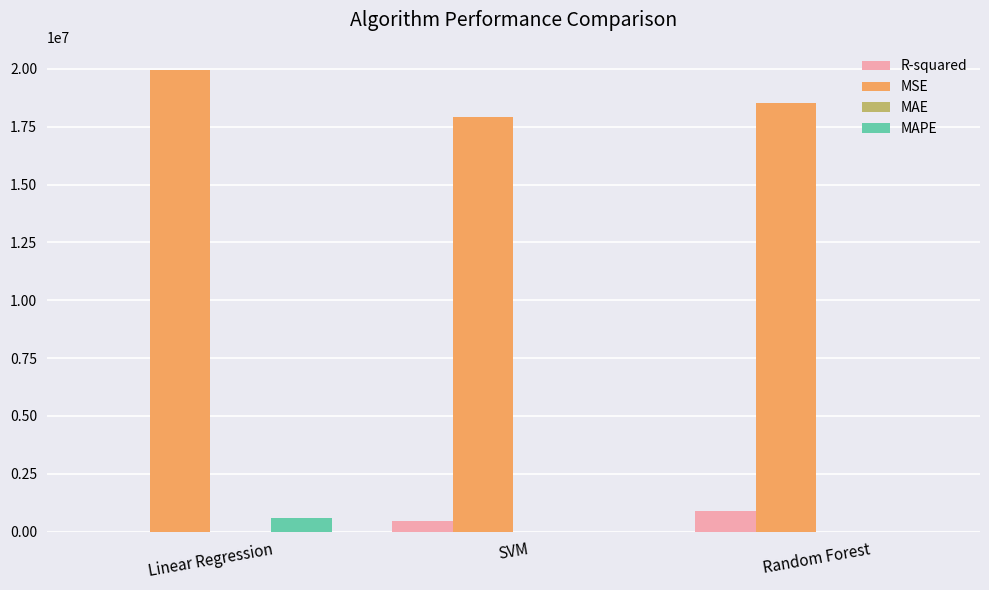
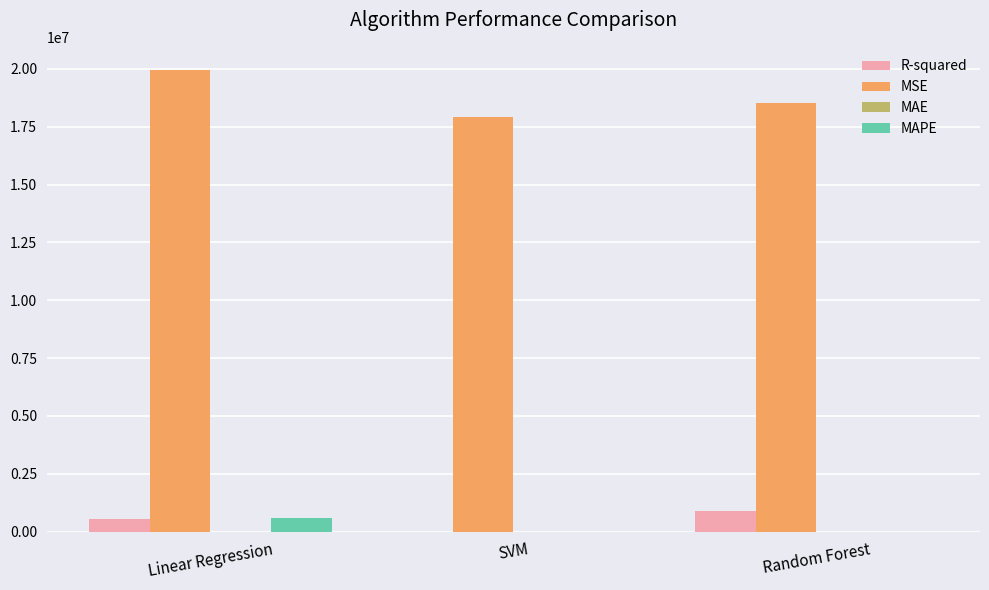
R-squared, Linear Regression: 0 -> 600000
R-squared, SVM: 400000 -> 0
